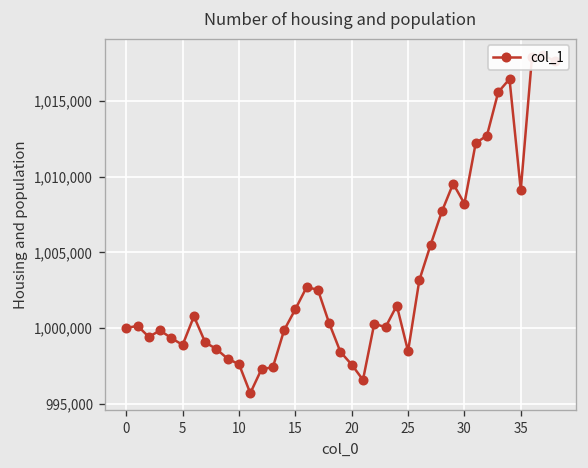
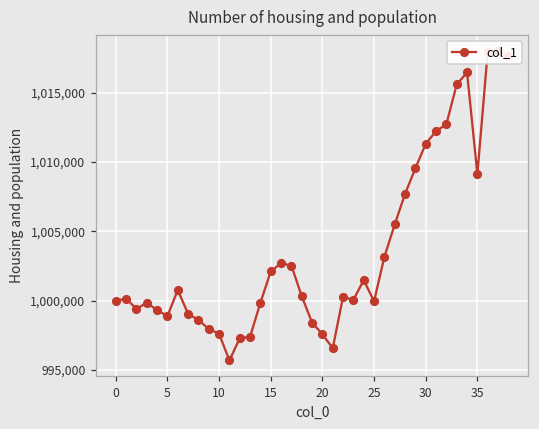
15: 1,001,200 -> 1,002,100
25: 998,500 -> 1,000,000
30: 1,008,200 -> 1,011,300
